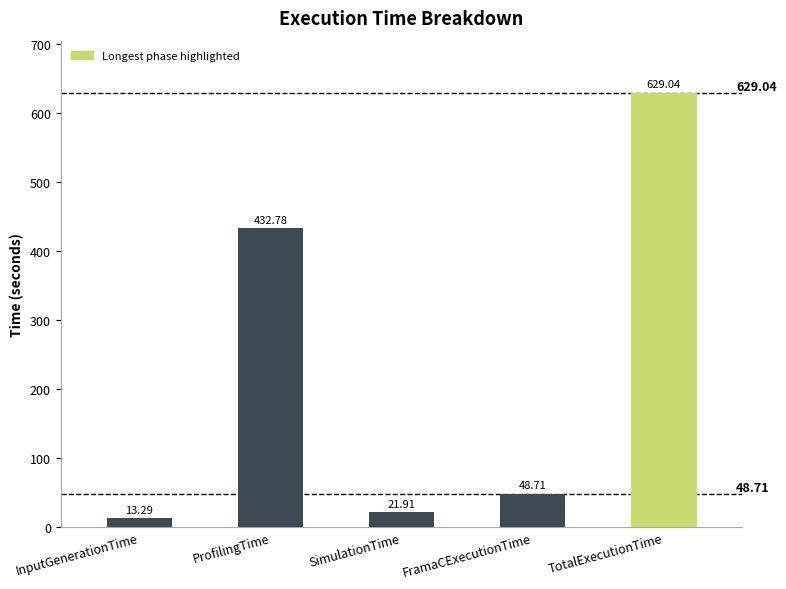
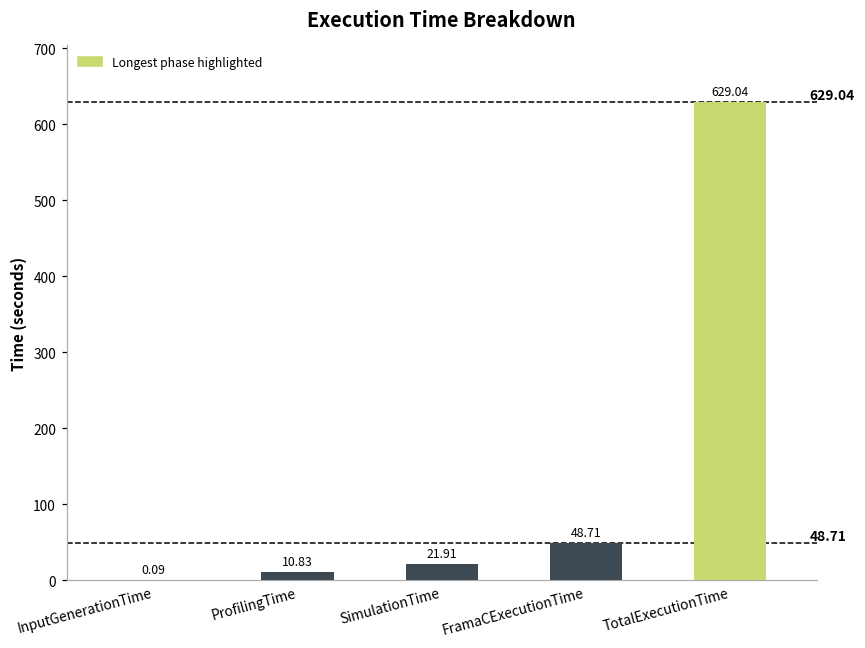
InputGenerationTime: 13.29 -> 0.09
ProfilingTime: 432.78 -> 10.83
